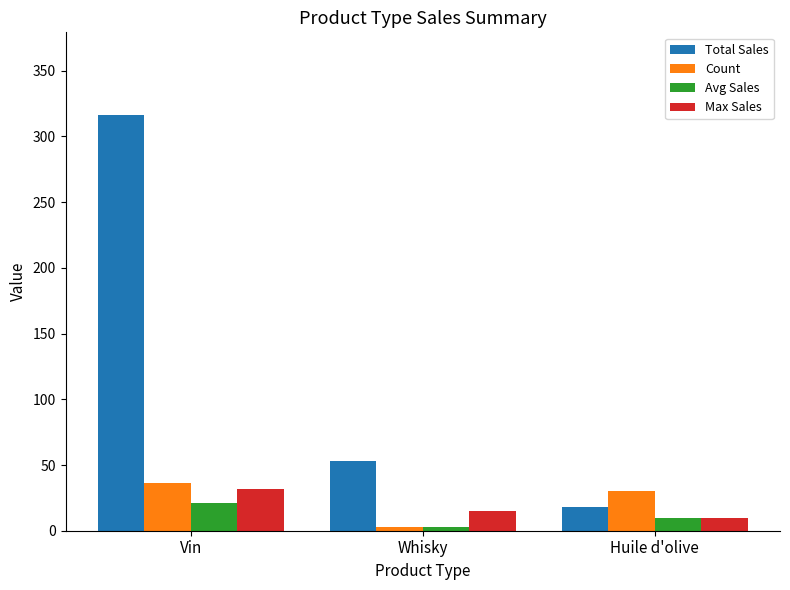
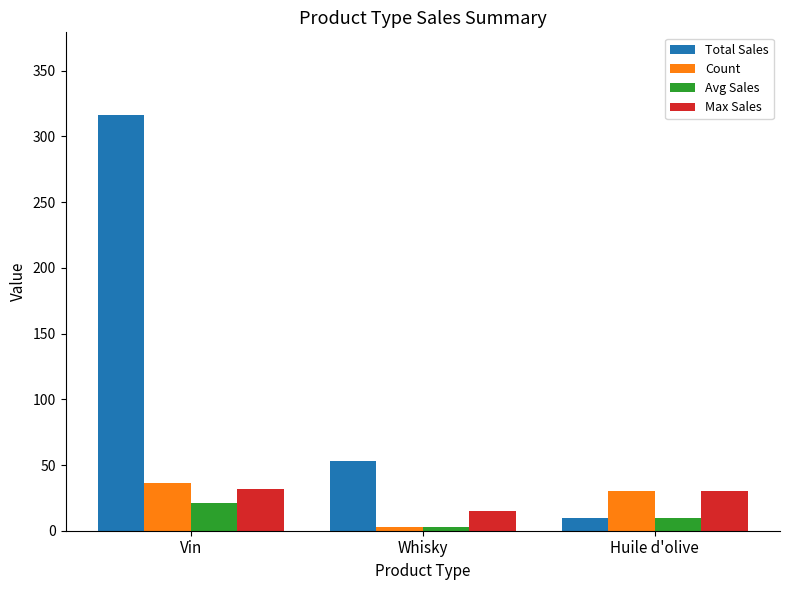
Total Sales, Huile d'olive: 18 -> 10
Max Sales, Huile d'olive: 10 -> 30
